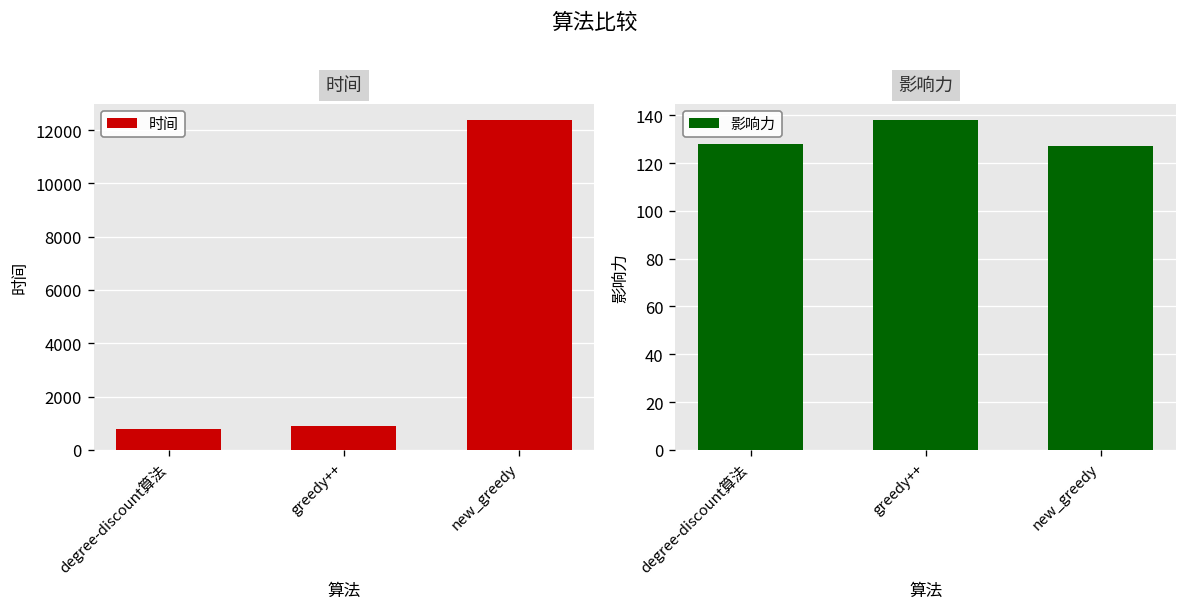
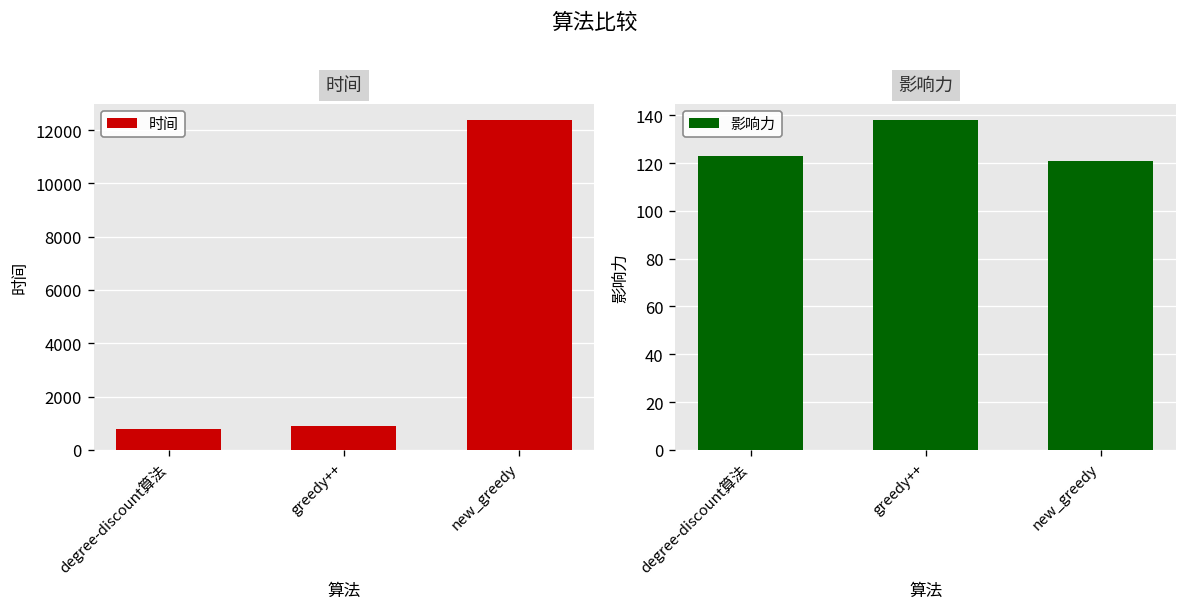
影响力, degree-discount算法: 128 -> 123
影响力, new_greedy: 127 -> 121
